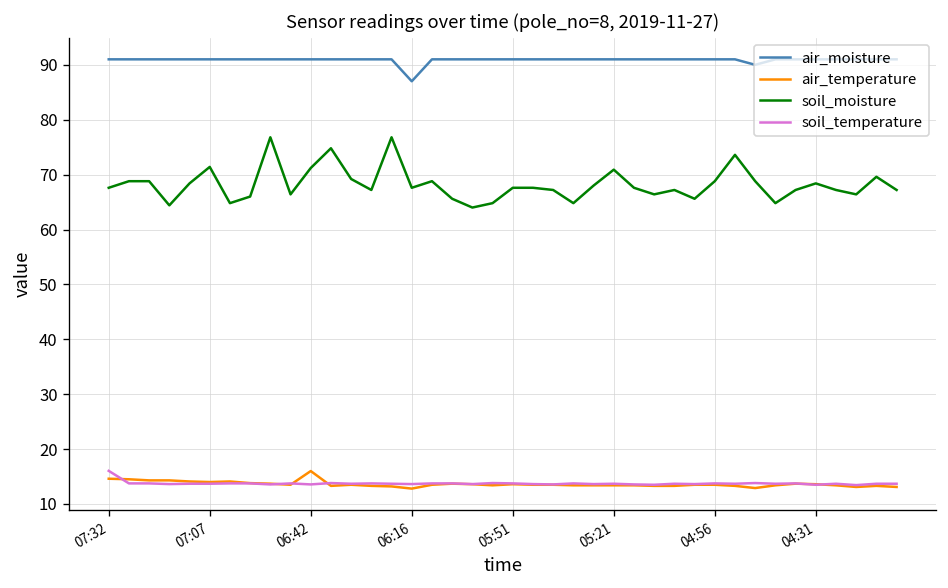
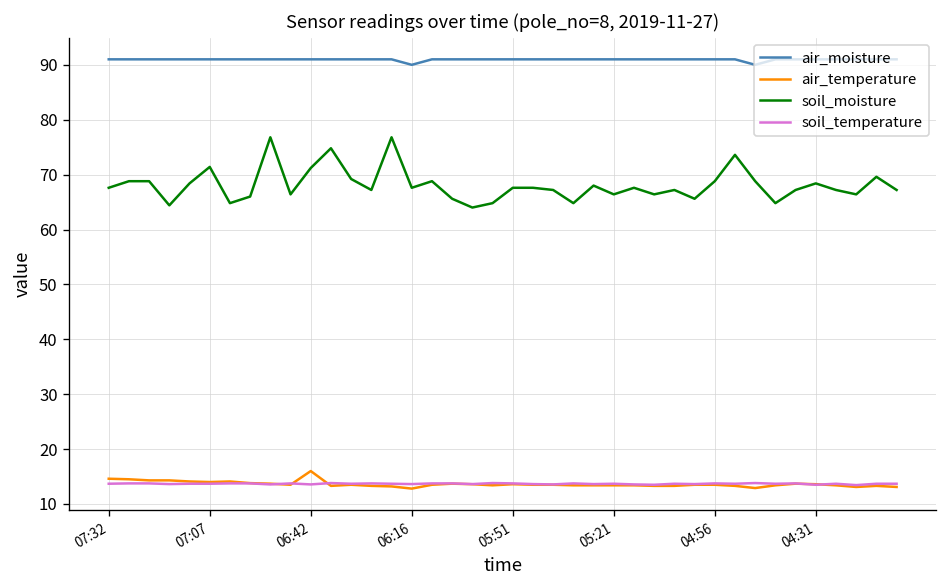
soil_temperature, 07:32: 16 -> 14
air_moisture, 06:16: 87 -> 90
soil_moisture, 05:21: 71 -> 66
